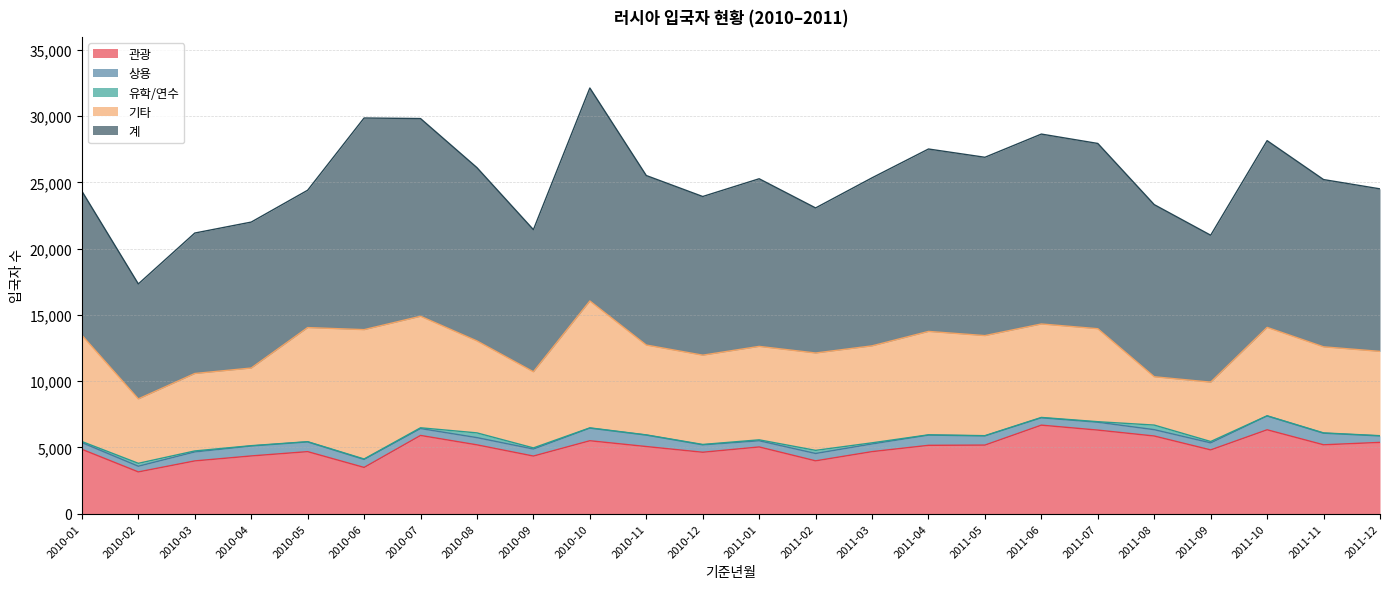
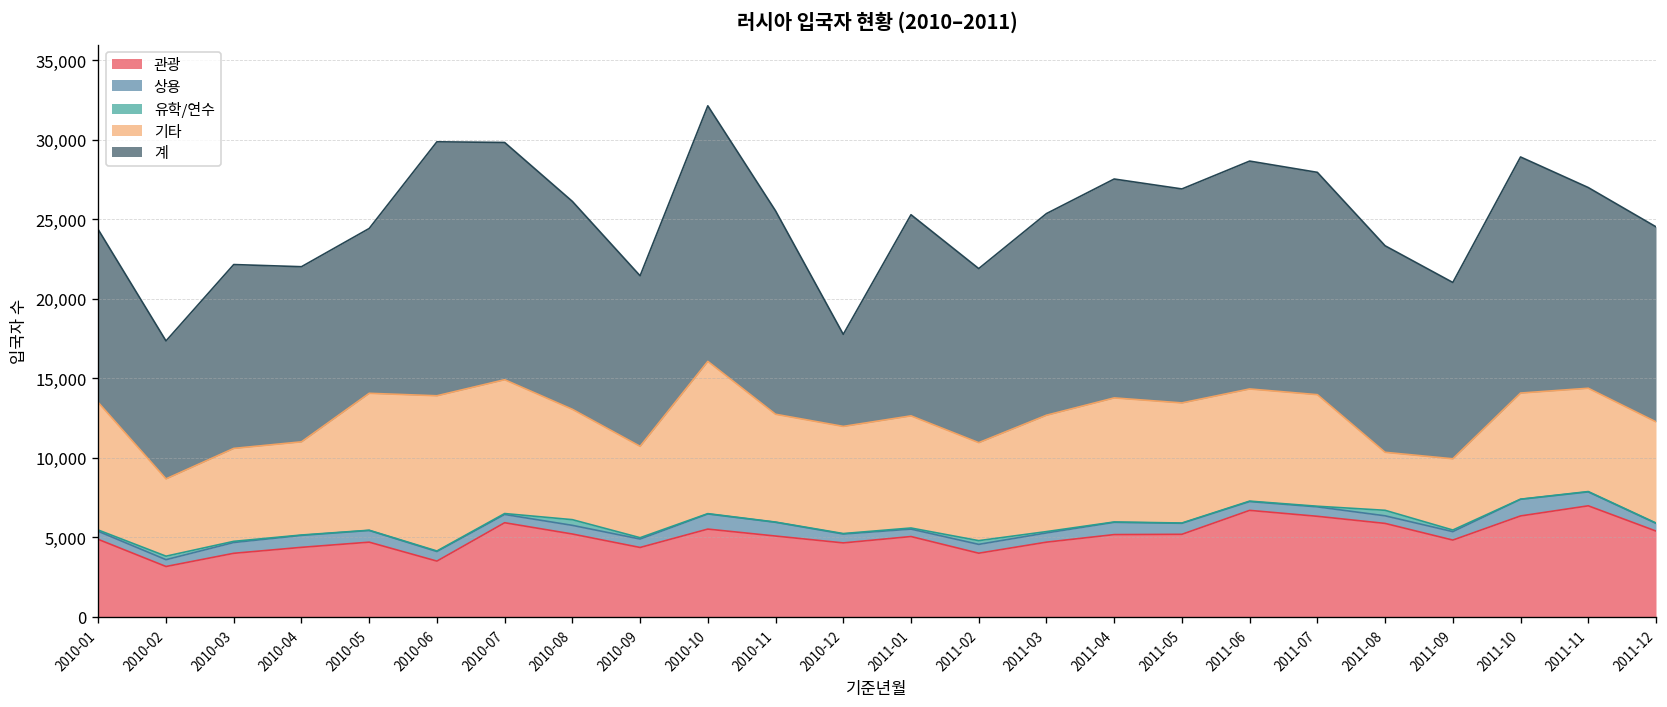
계, 2010-03: 10,600 -> 11,600
계, 2010-12: 12,000 -> 5,800
기타, 2011-02: 7,300 -> 6,200
계, 2011-10: 14,100 -> 14,800
관광, 2011-11: 5,200 -> 7,000
